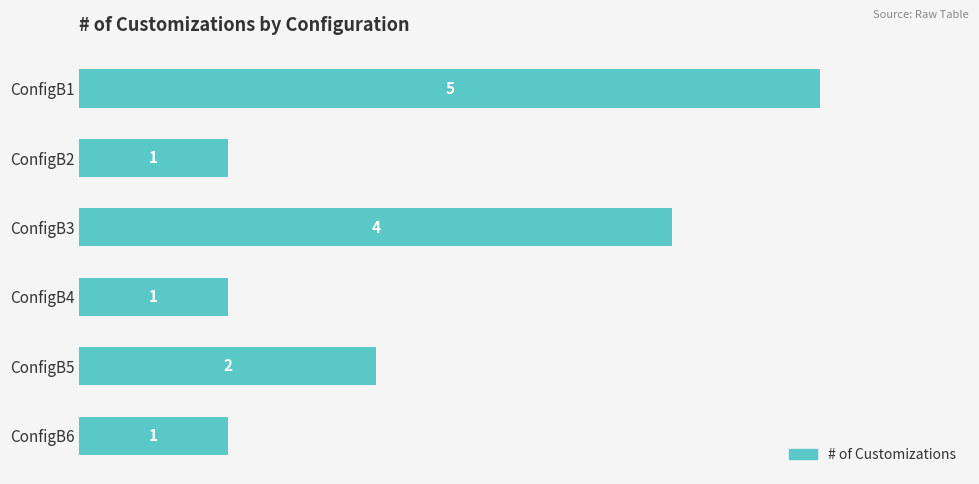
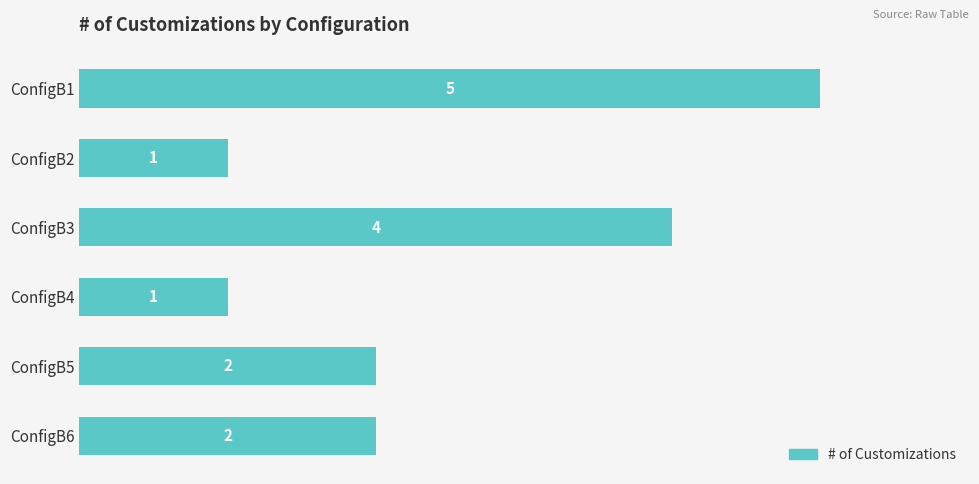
ConfigB6: 1 -> 2
